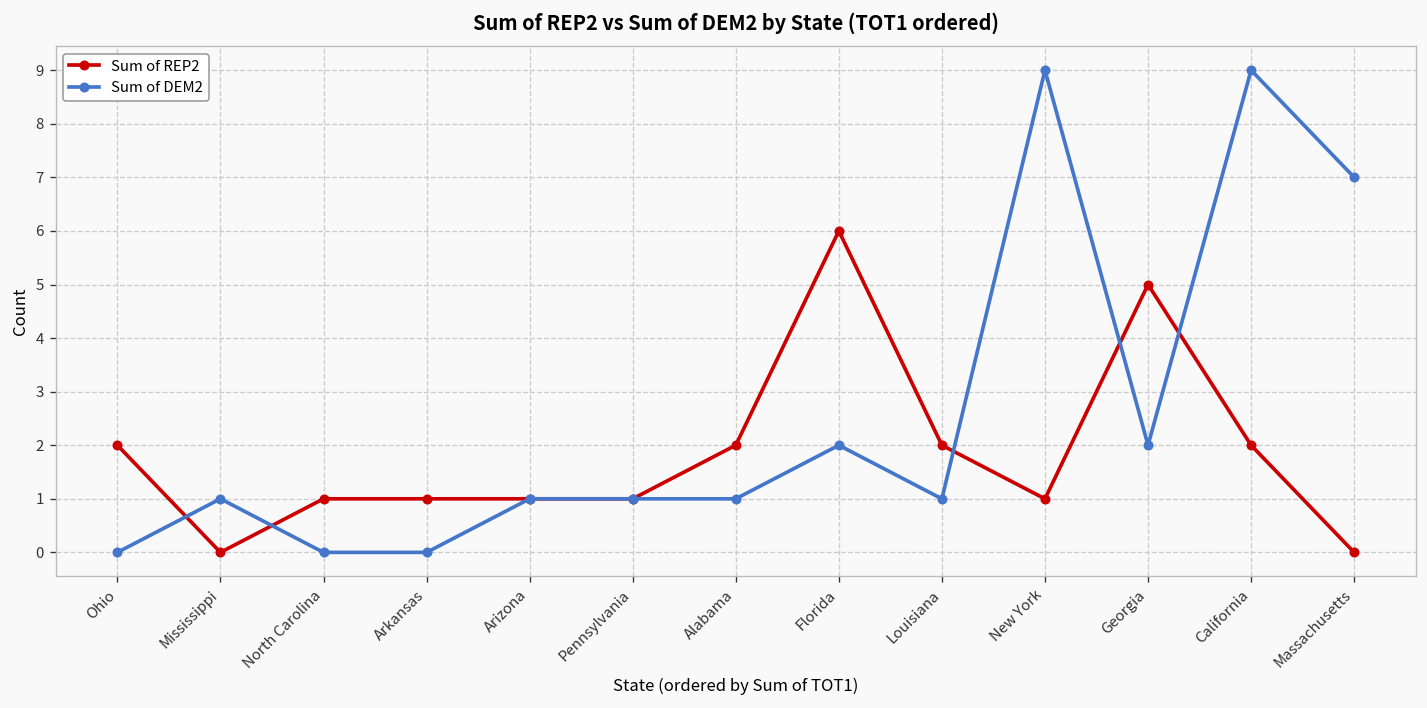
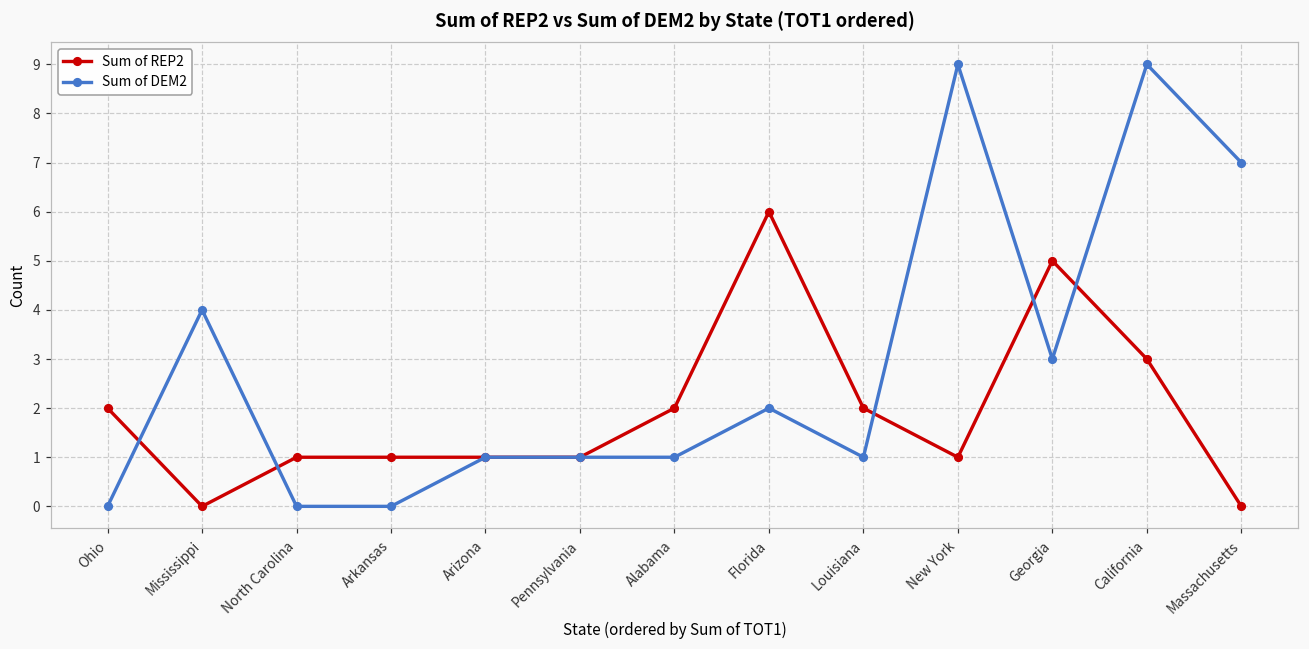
Sum of DEM2, Mississippi: 1 -> 4
Sum of DEM2, Georgia: 2 -> 3
Sum of REP2, California: 2 -> 3
